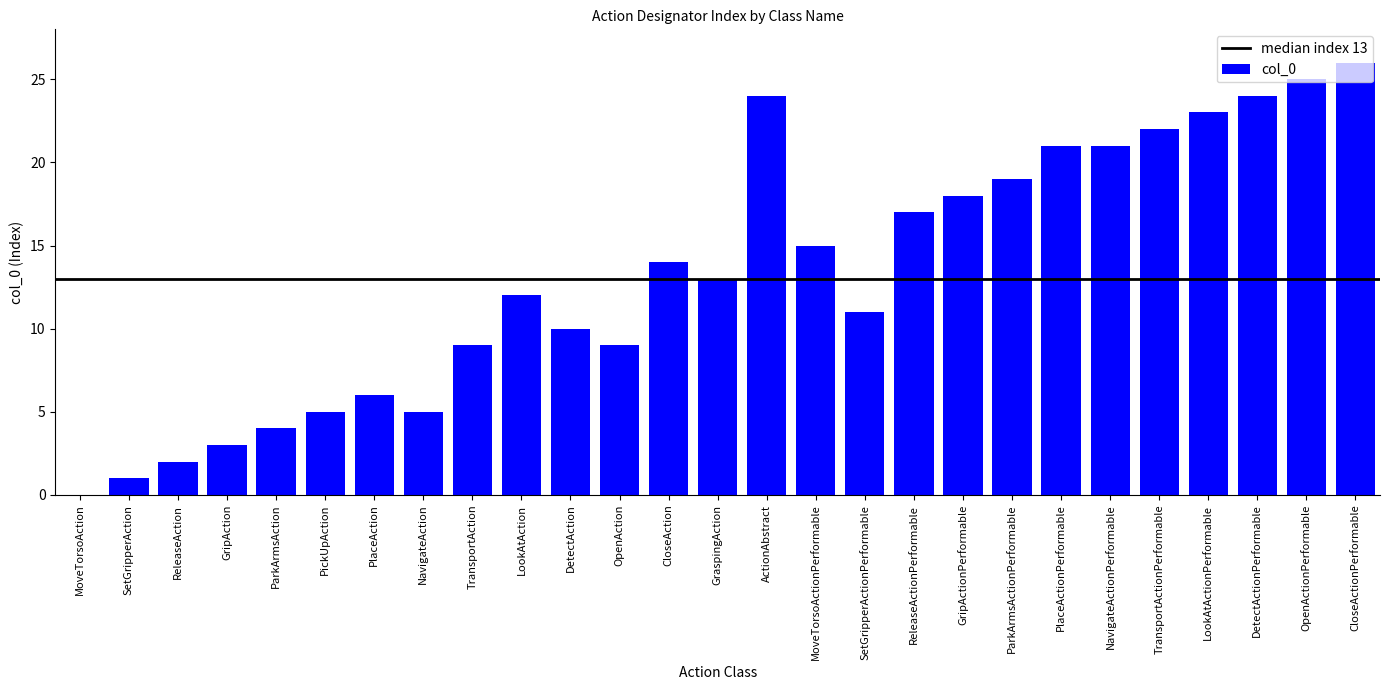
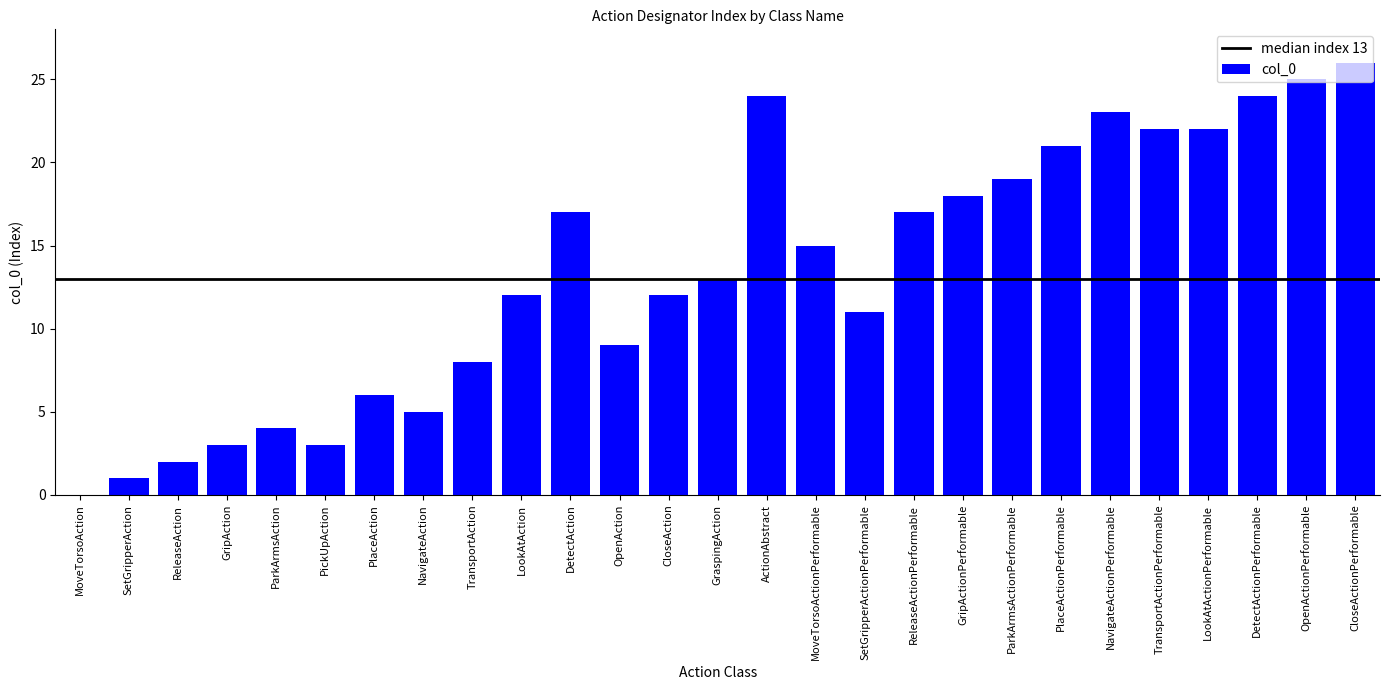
PickUpAction: 5 -> 3
TransportAction: 9 -> 8
DetectAction: 10 -> 17
CloseAction: 14 -> 12
NavigateActionPerformable: 21 -> 23
LookAtActionPerformable: 23 -> 22
